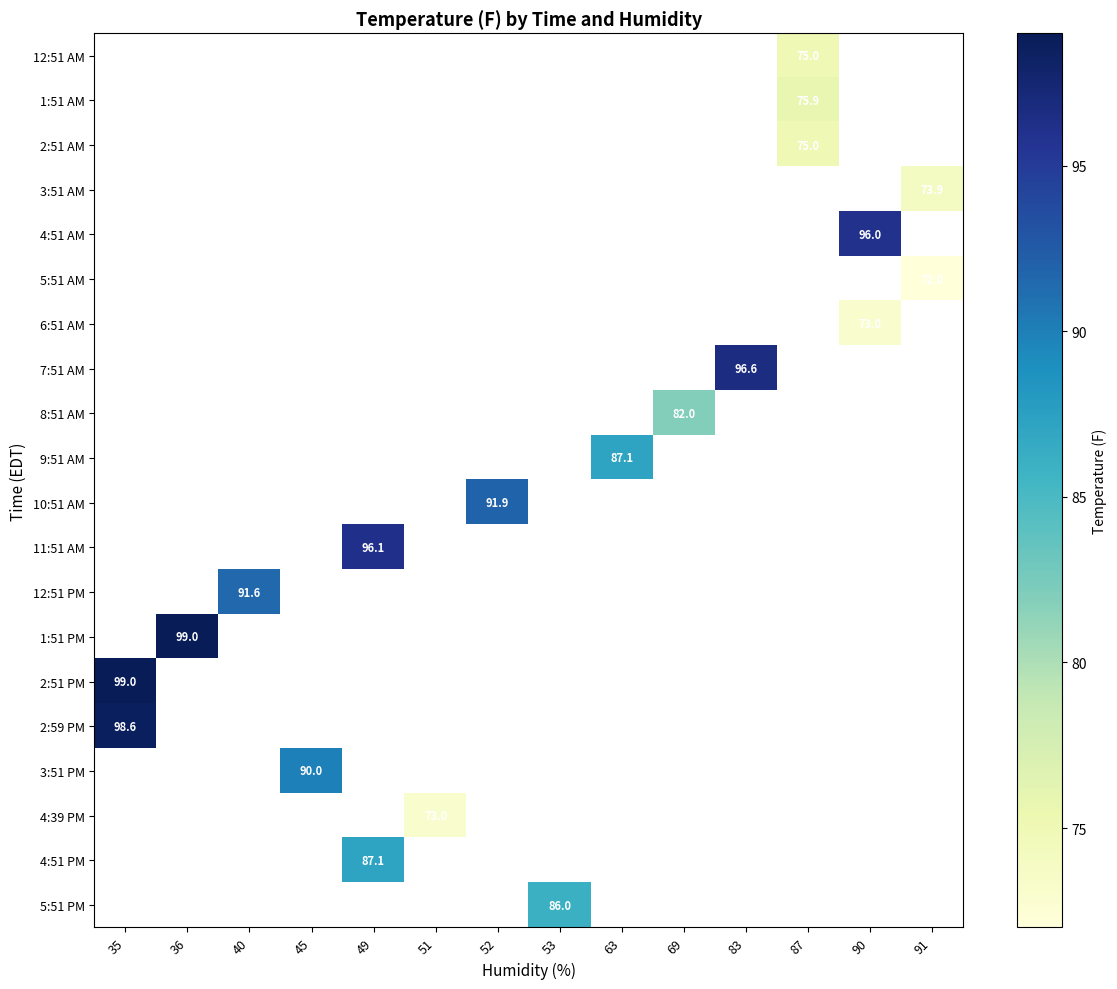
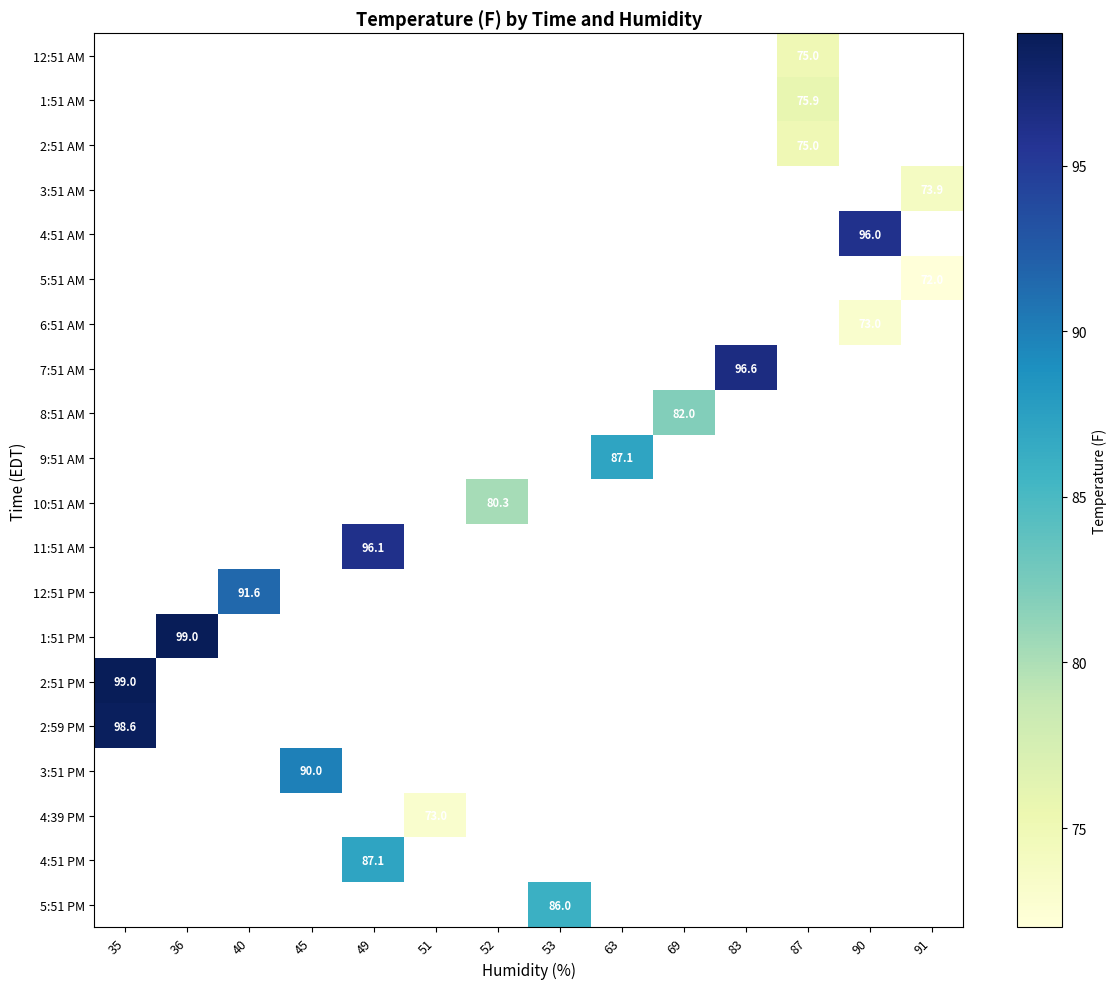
10:51 AM, 52: 91.9 -> 80.3
